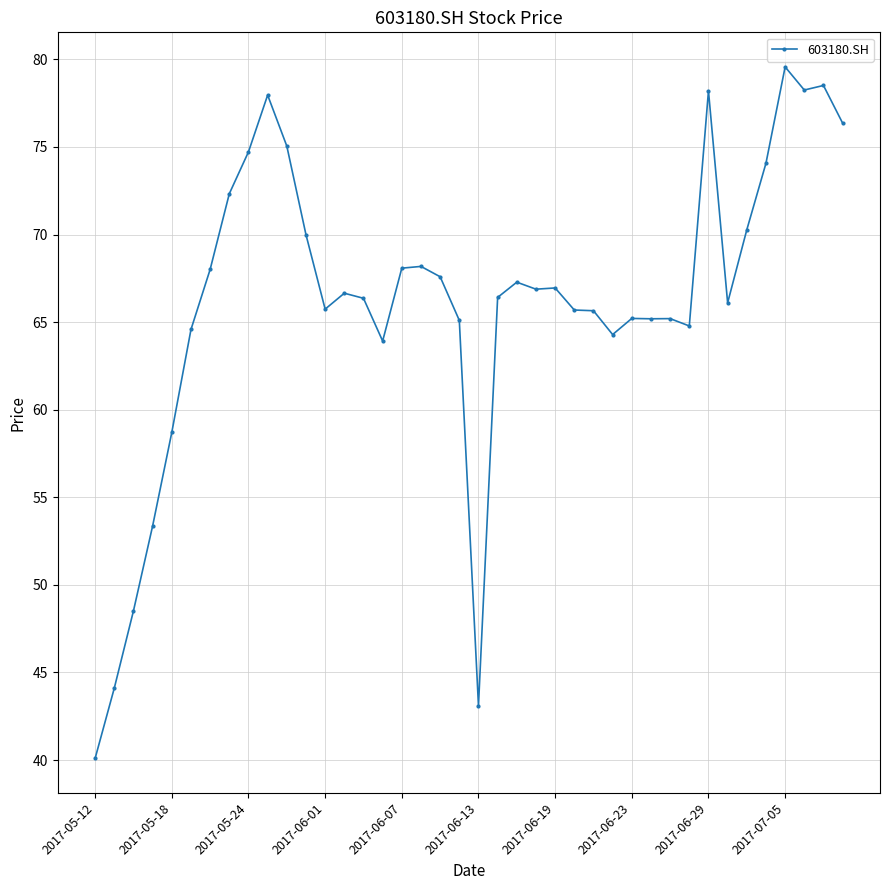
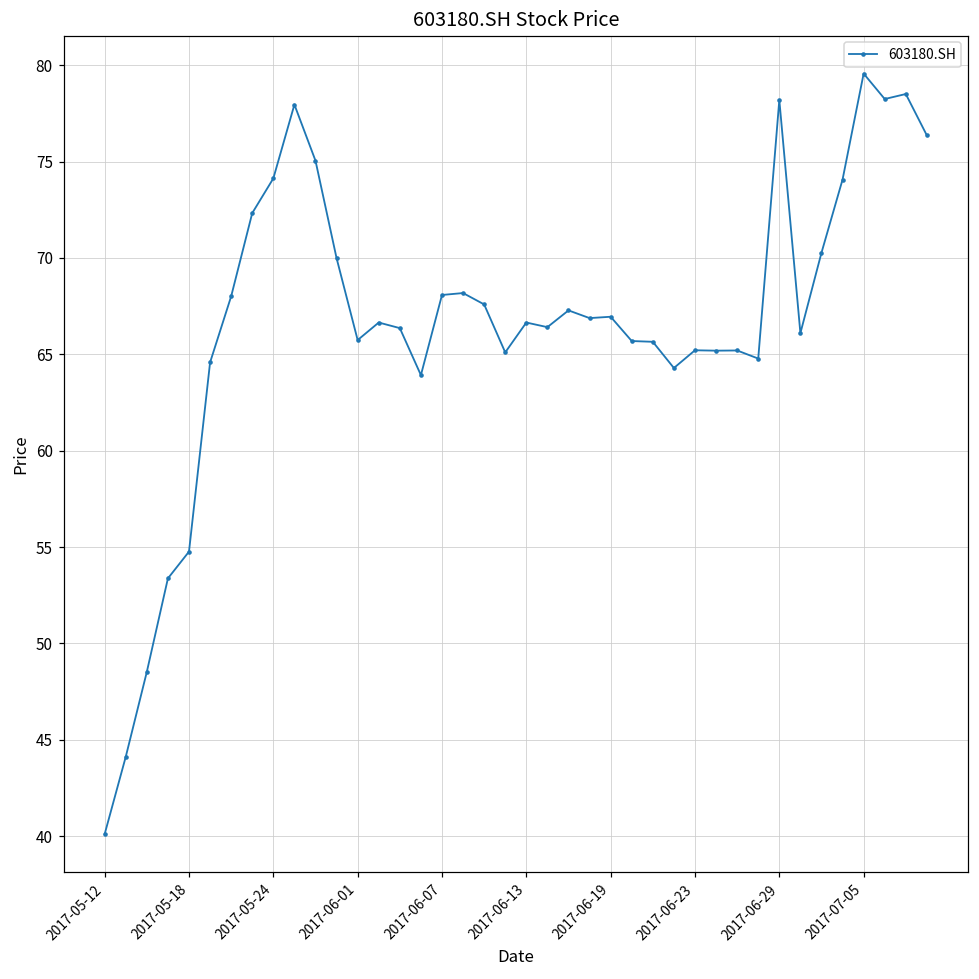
2017-05-18: 58.7 -> 54.8
2017-05-24: 74.7 -> 74.1
2017-06-13: 43.1 -> 66.7
